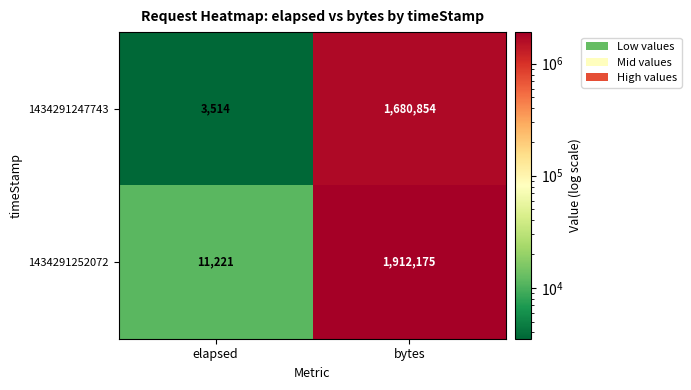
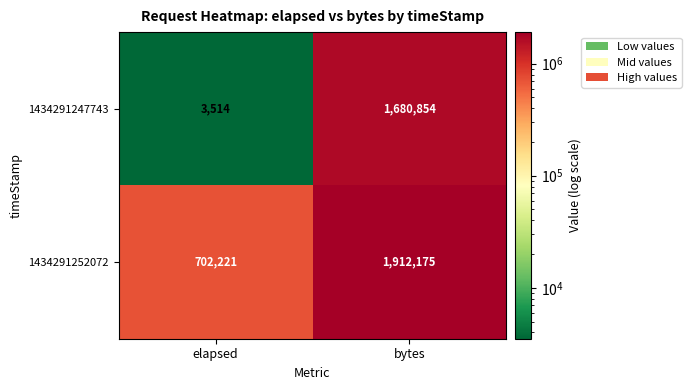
1434291252072, elapsed: 11,221 -> 702,221
